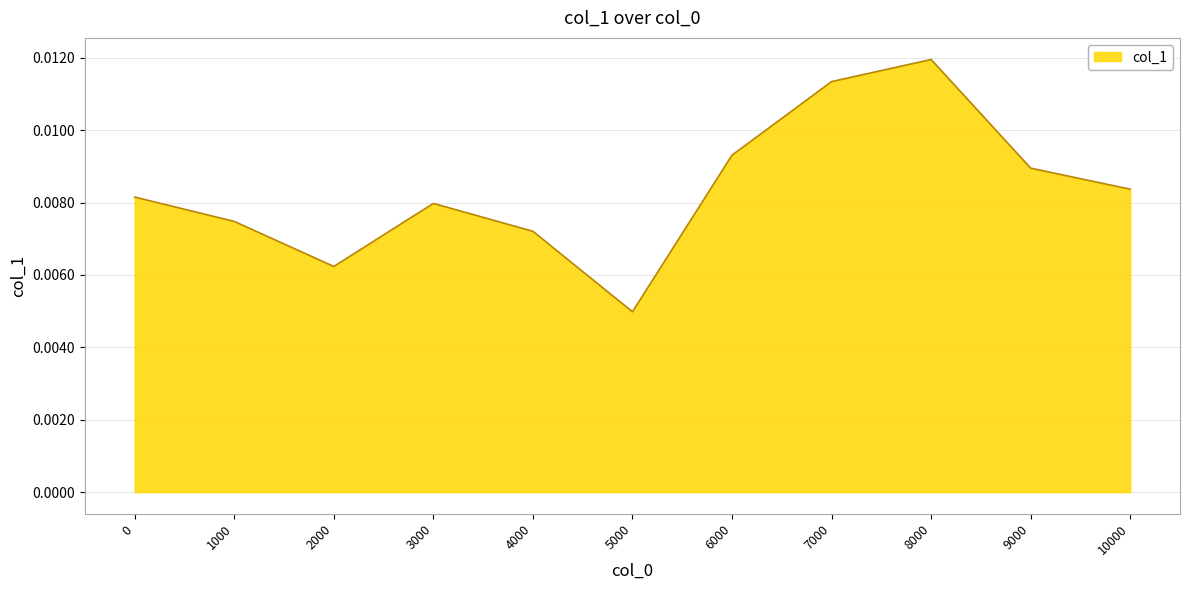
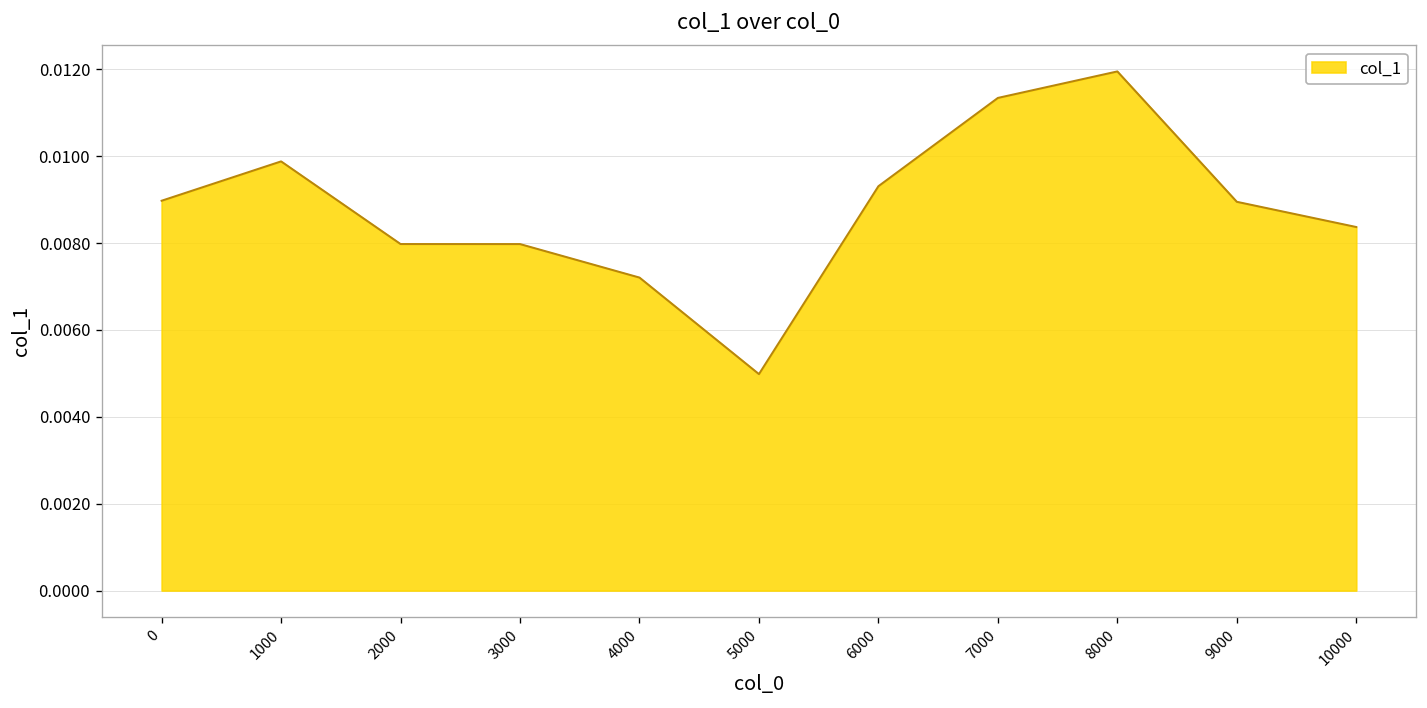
0: 0.0082 -> 0.0090
1000: 0.0075 -> 0.0099
2000: 0.0062 -> 0.0080
